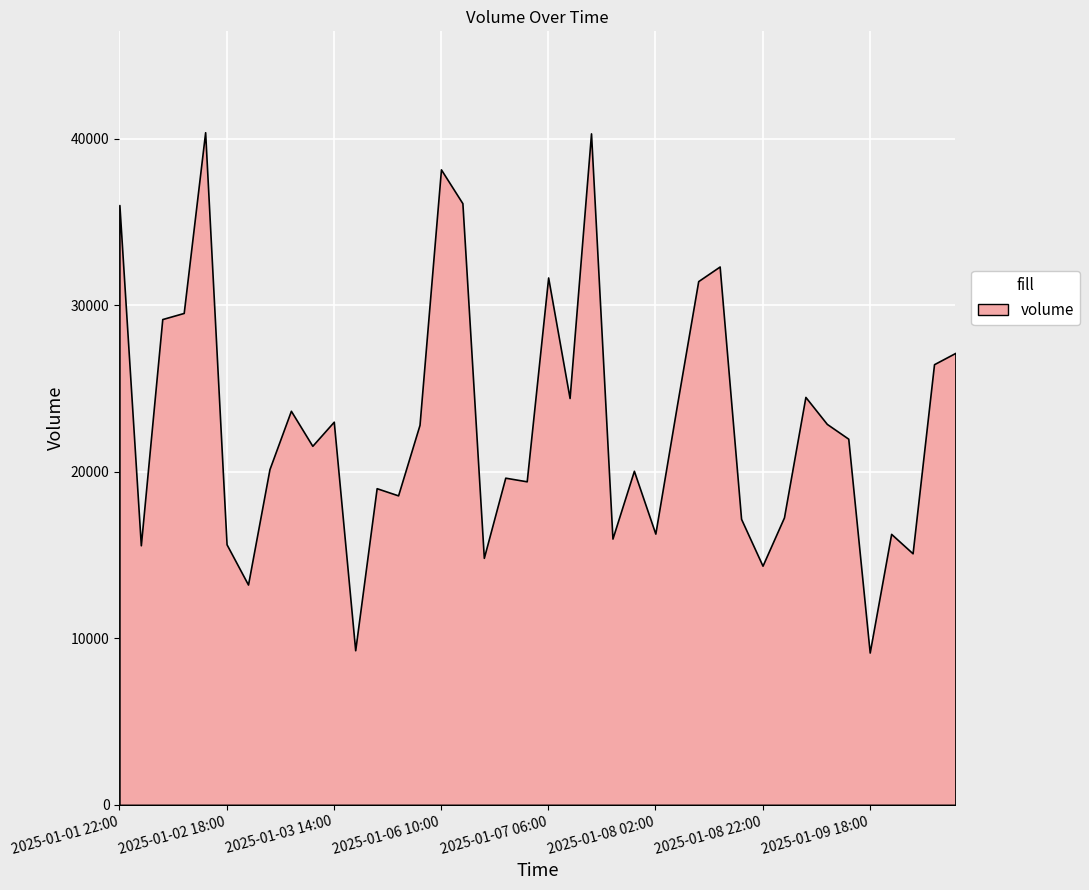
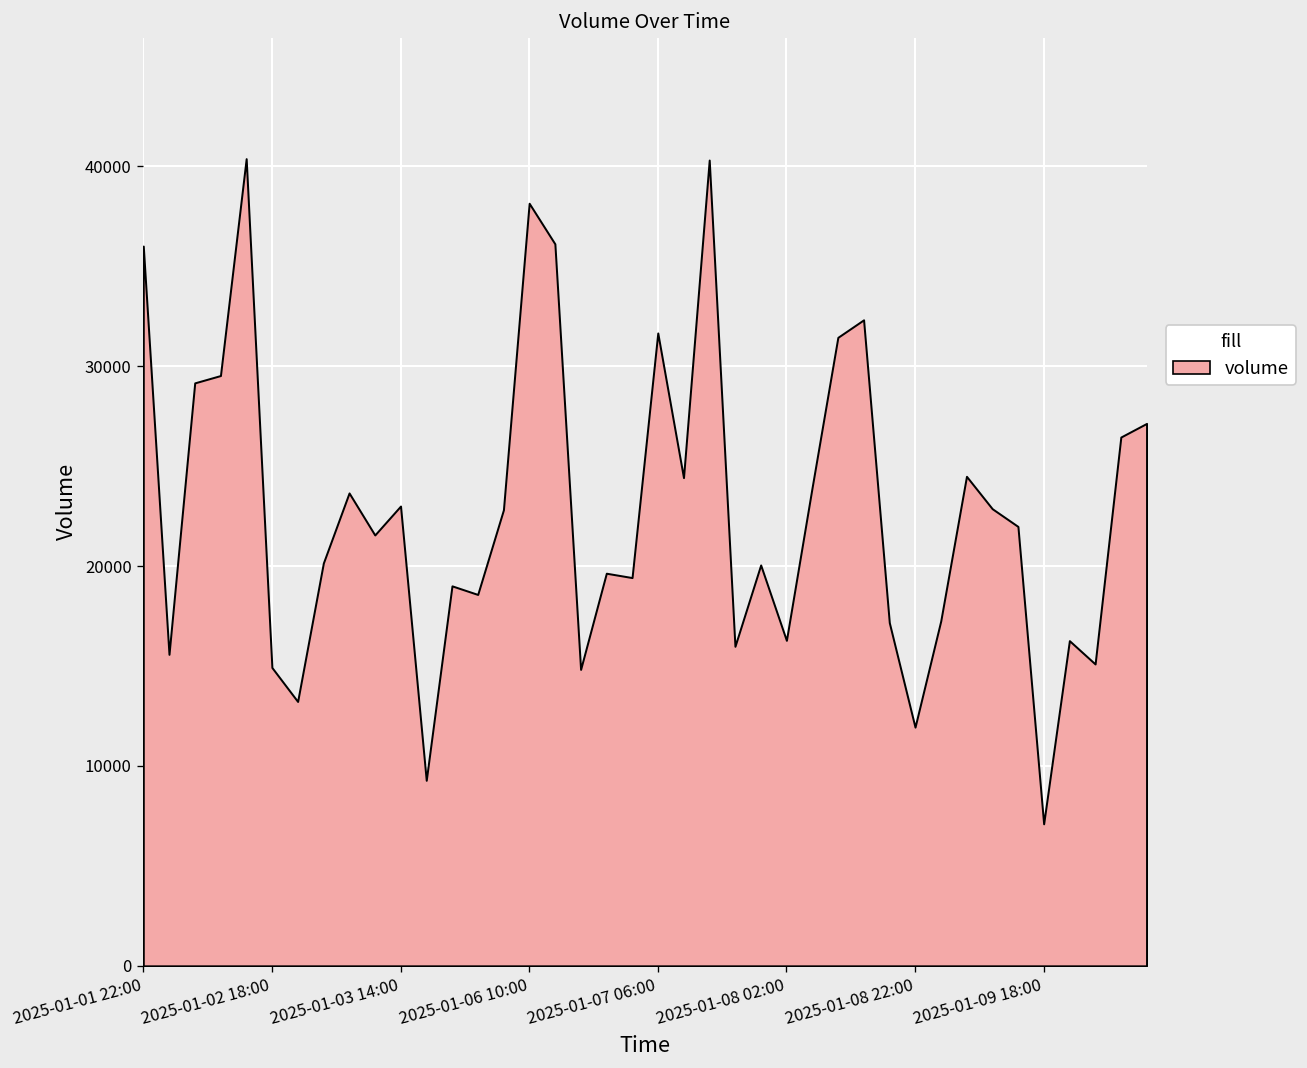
2025-01-02 18:00: 15600 -> 14900
2025-01-08 22:00: 14400 -> 11900
2025-01-09 18:00: 9100 -> 7100
